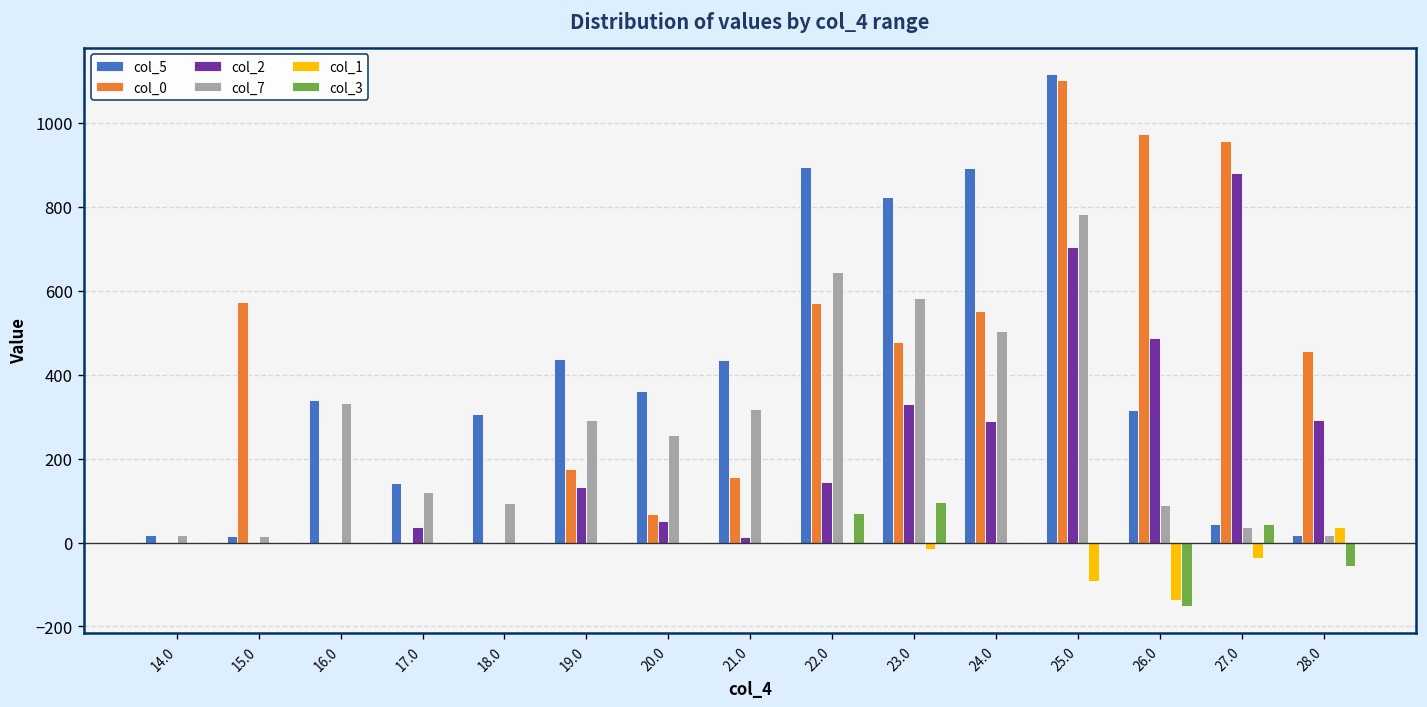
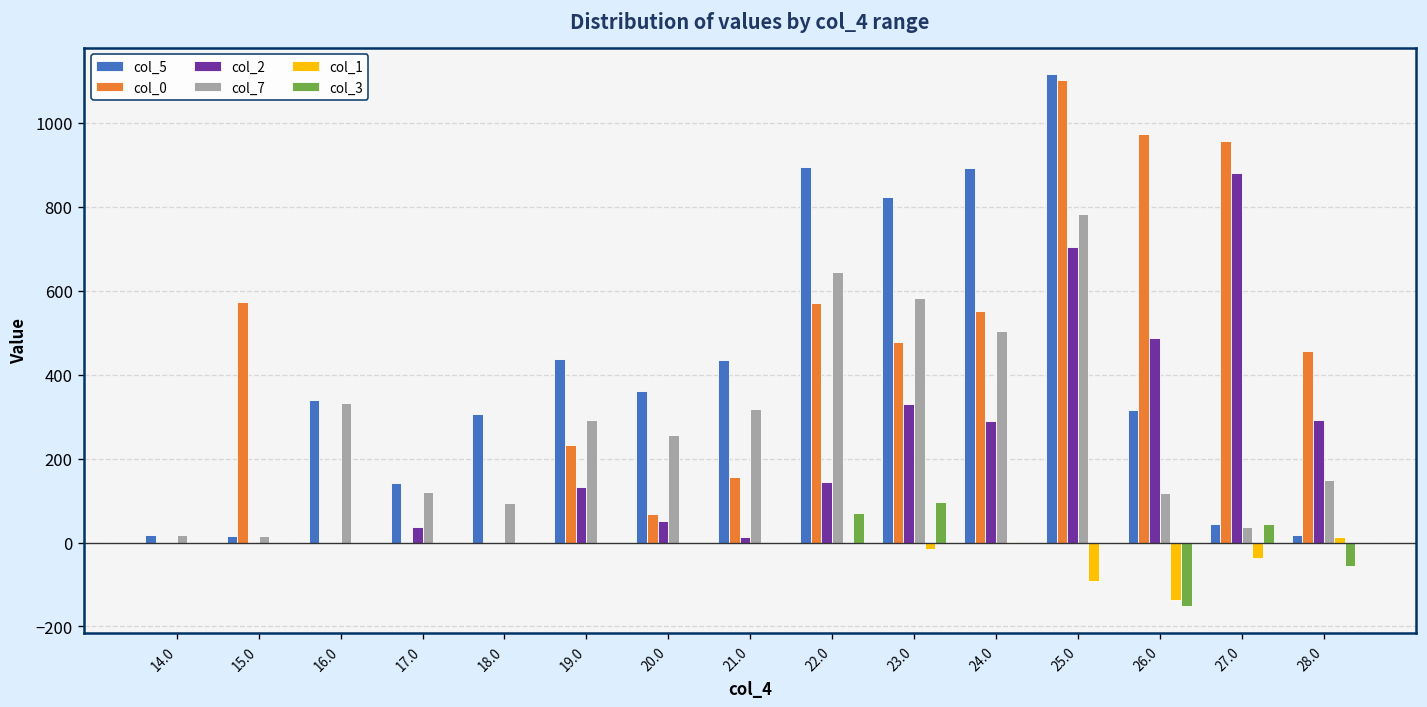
col_0, 19.0: 180 -> 230
col_7, 26.0: 90 -> 120
col_7, 28.0: 20 -> 150
col_1, 28.0: 40 -> 10
